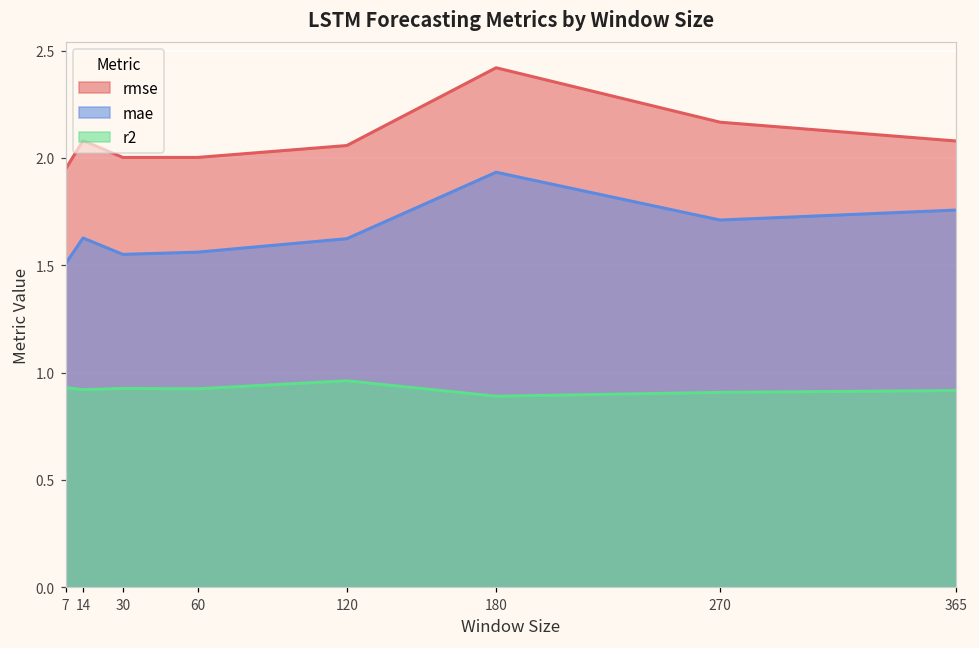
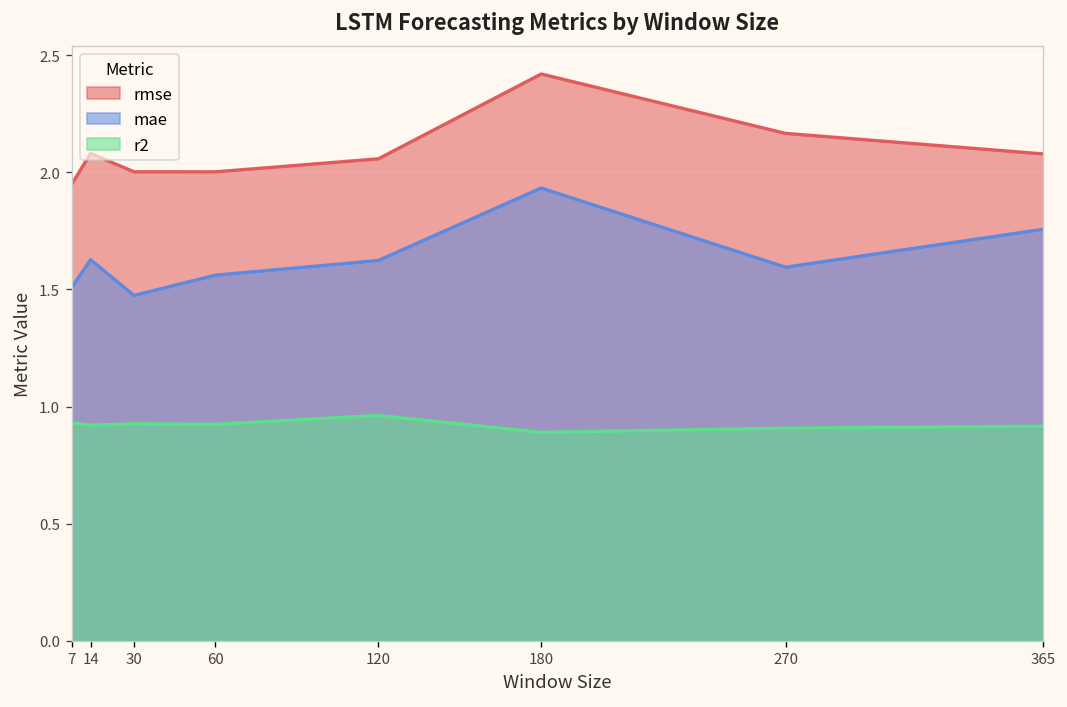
mae, 30: 1.55 -> 1.47
mae, 270: 1.71 -> 1.60
